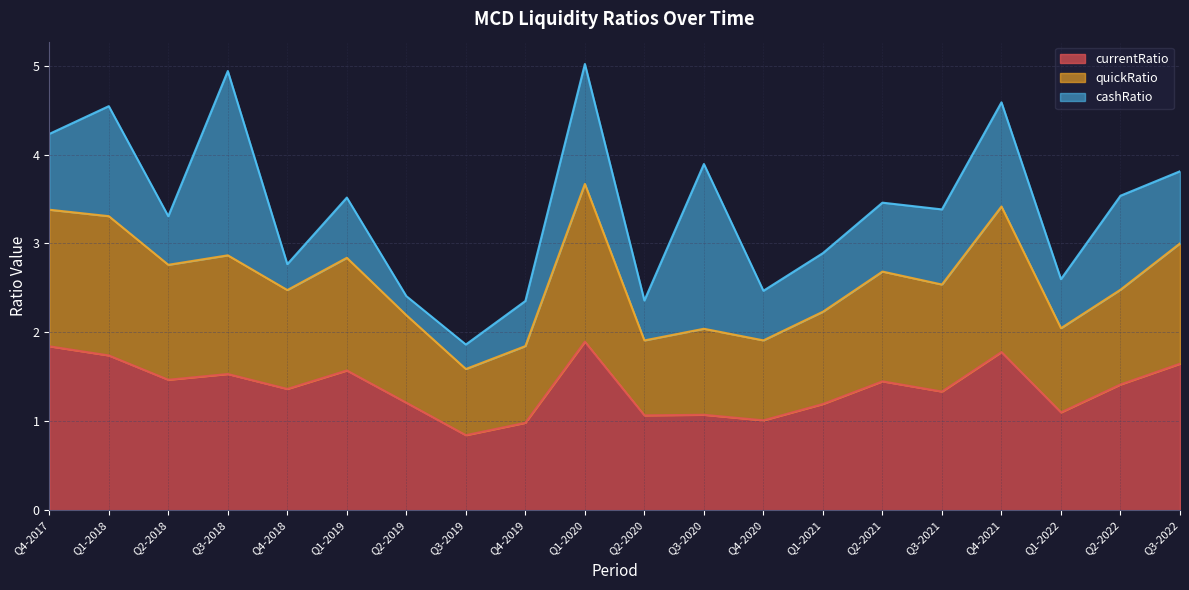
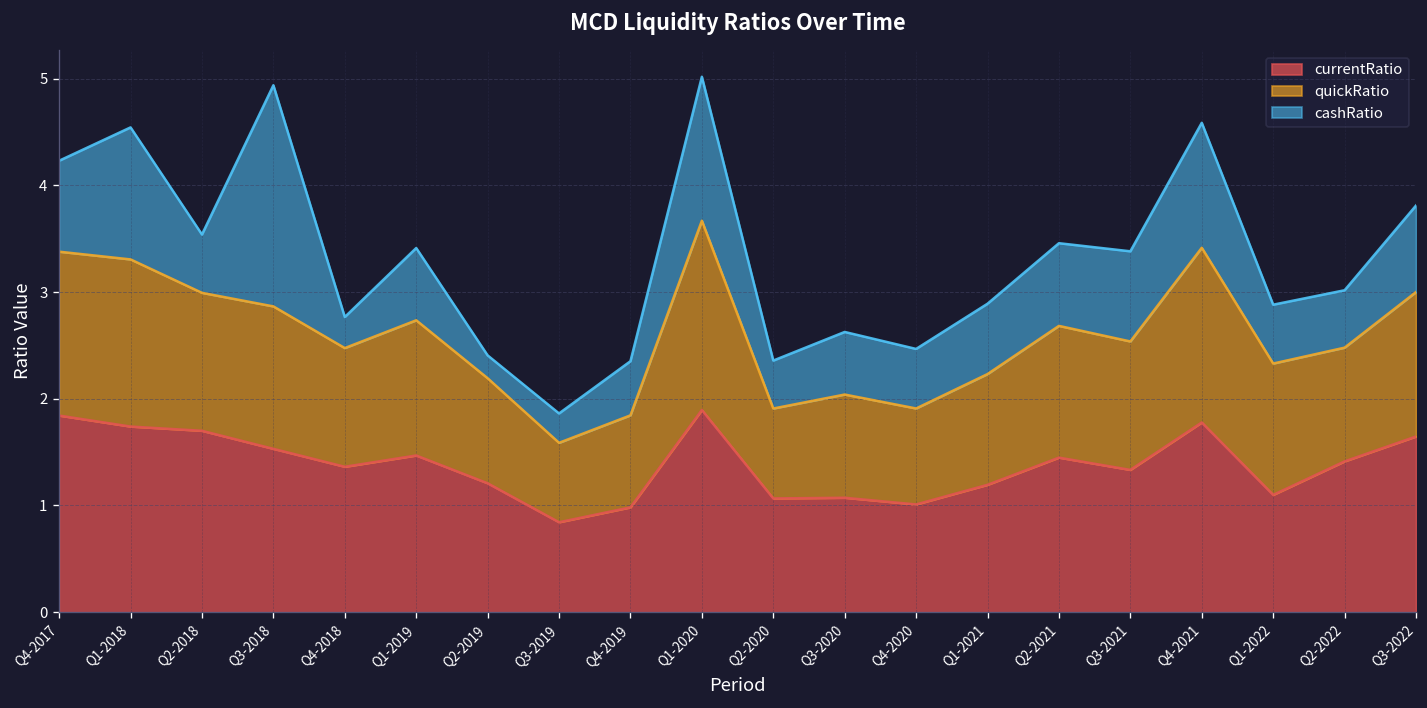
currentRatio, Q2-2018: 1.5 -> 1.7
currentRatio, Q1-2019: 1.6 -> 1.5
cashRatio, Q3-2020: 1.9 -> 0.6
quickRatio, Q1-2022: 0.9 -> 1.2
cashRatio, Q2-2022: 1.1 -> 0.5
